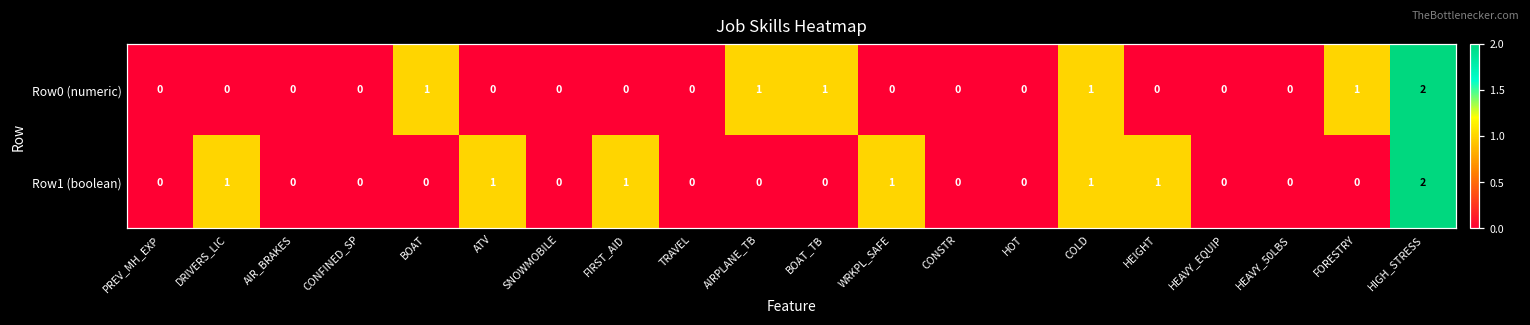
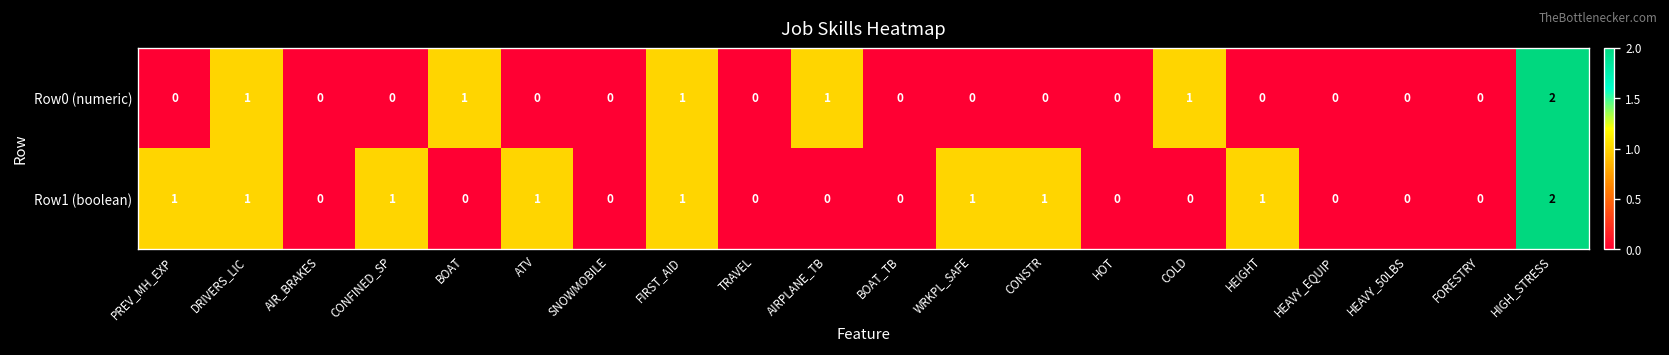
Row0 (numeric), DRIVERS_LIC: 0 -> 1
Row0 (numeric), FIRST_AID: 0 -> 1
Row0 (numeric), BOAT_TB: 1 -> 0
Row0 (numeric), FORESTRY: 1 -> 0
Row1 (boolean), PREV_MH_EXP: 0 -> 1
Row1 (boolean), CONFINED_SP: 0 -> 1
Row1 (boolean), CONSTR: 0 -> 1
Row1 (boolean), COLD: 1 -> 0
